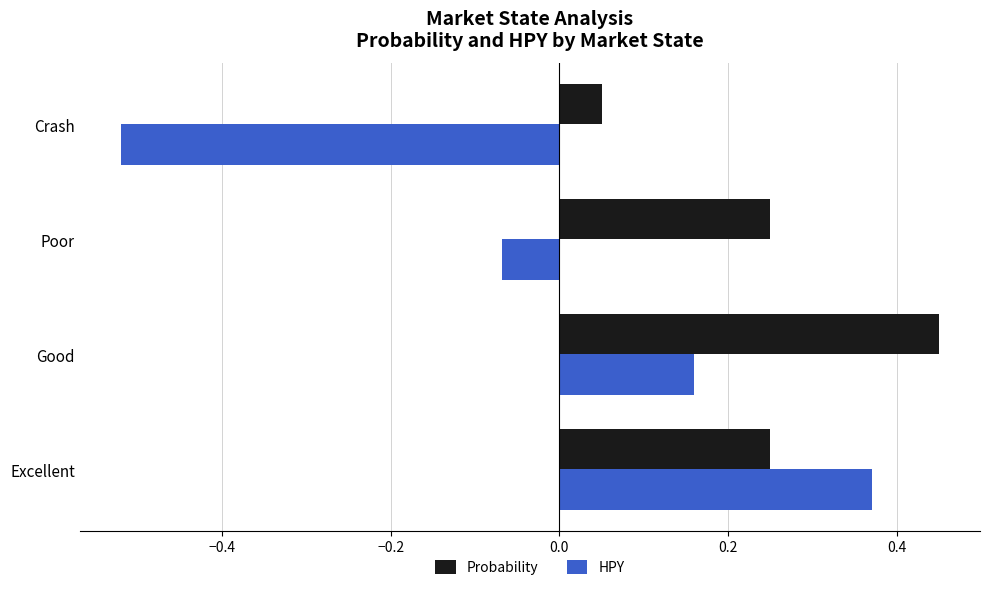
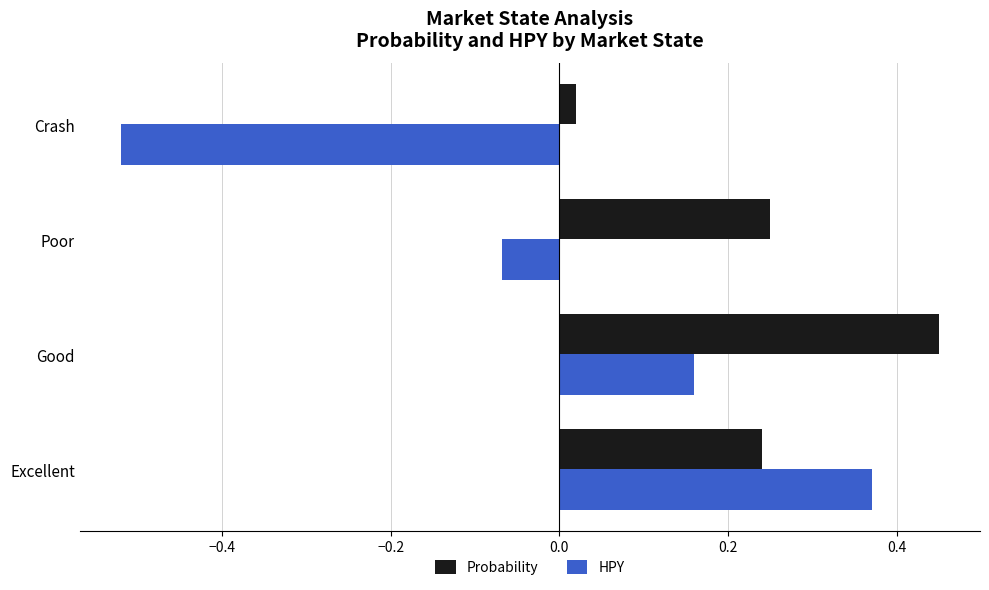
Probability, Crash: 0.05 -> 0.02
Probability, Excellent: 0.25 -> 0.24
